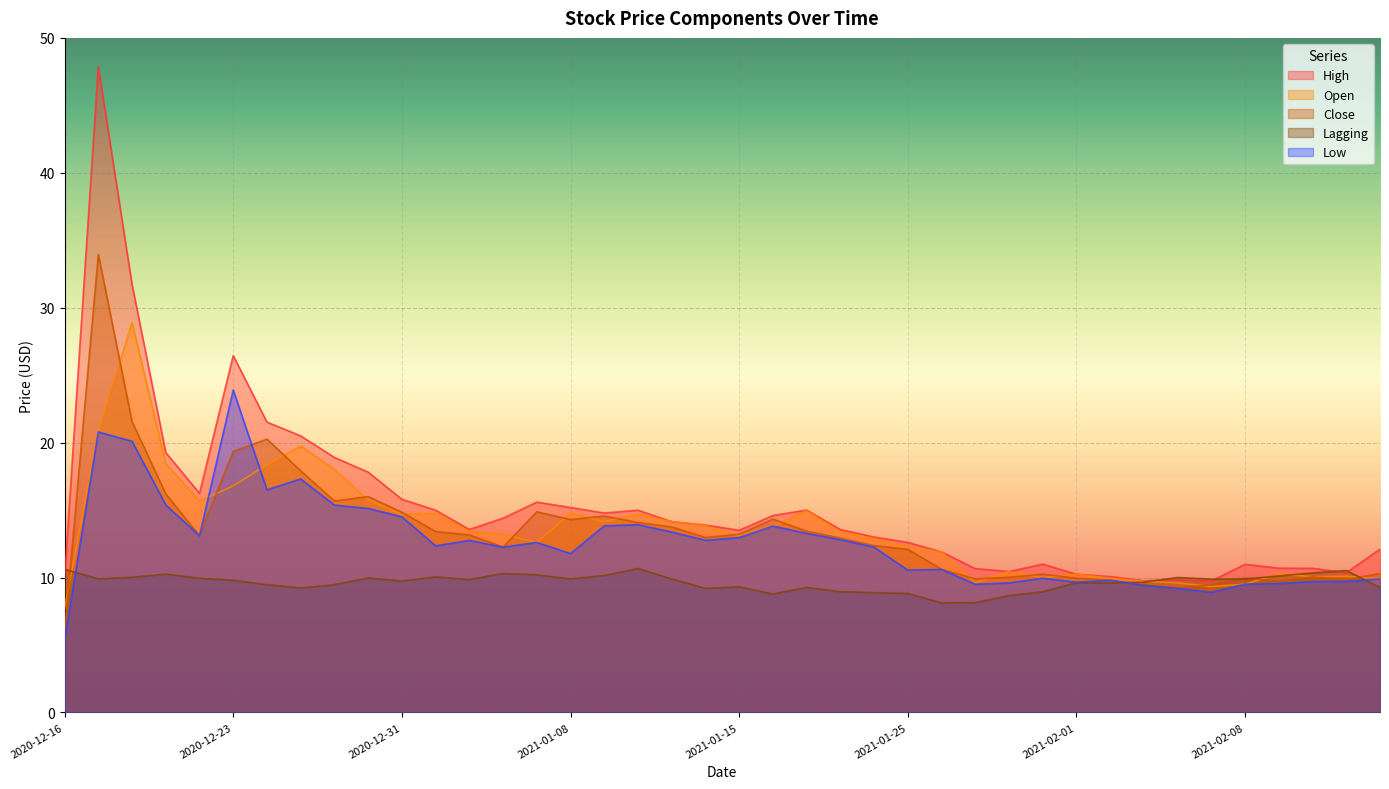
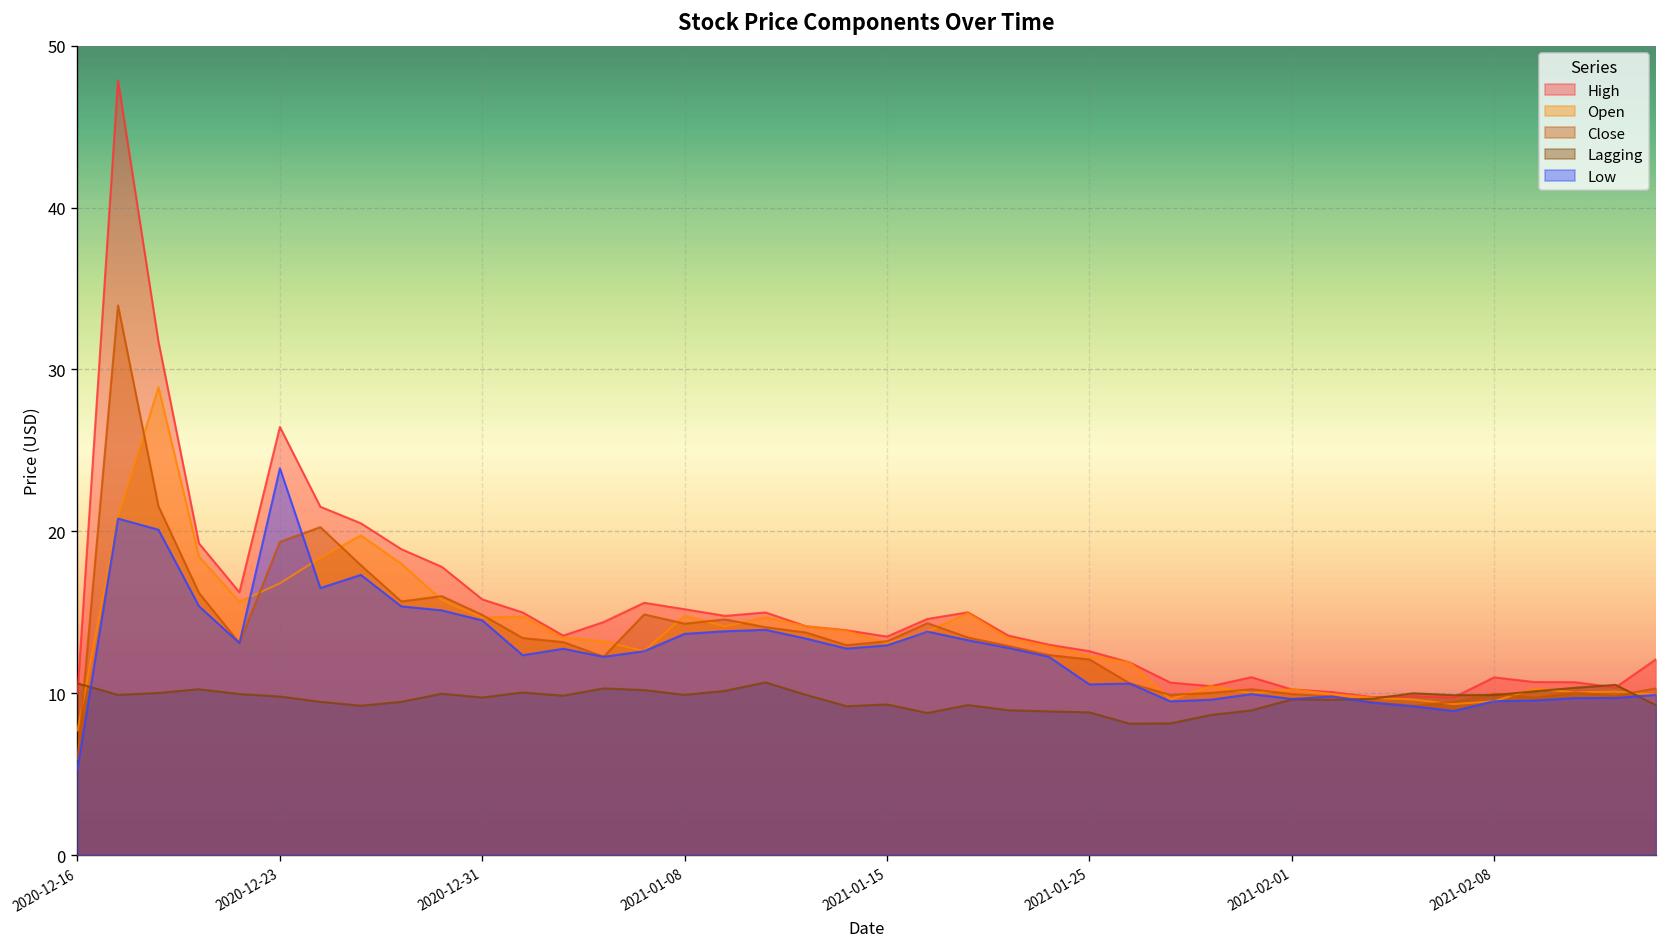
Low, 2021-01-08: 11.8 -> 13.7
